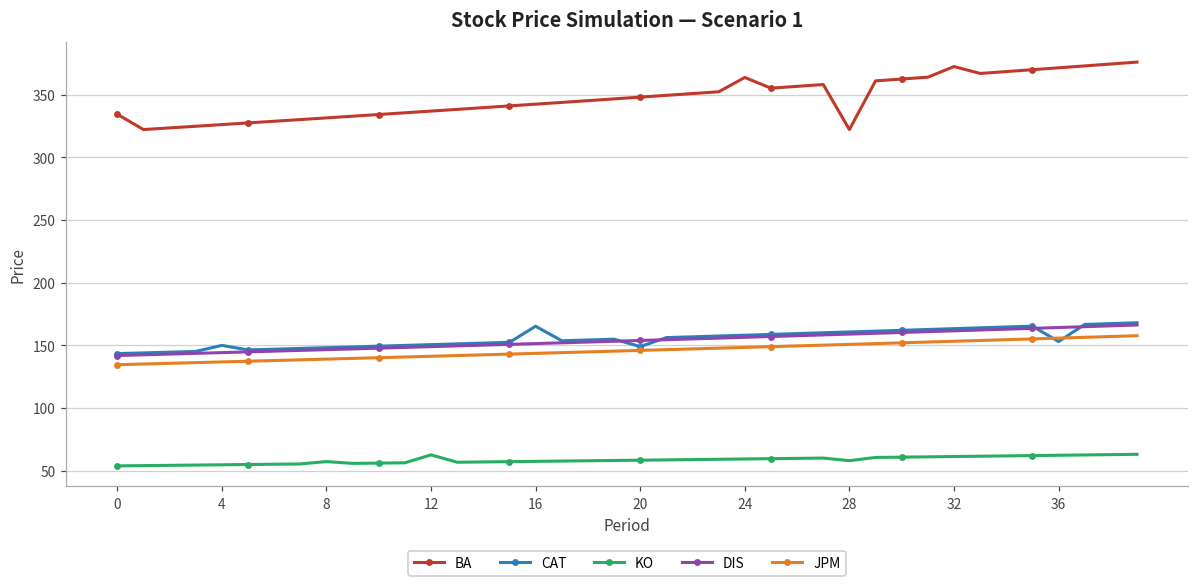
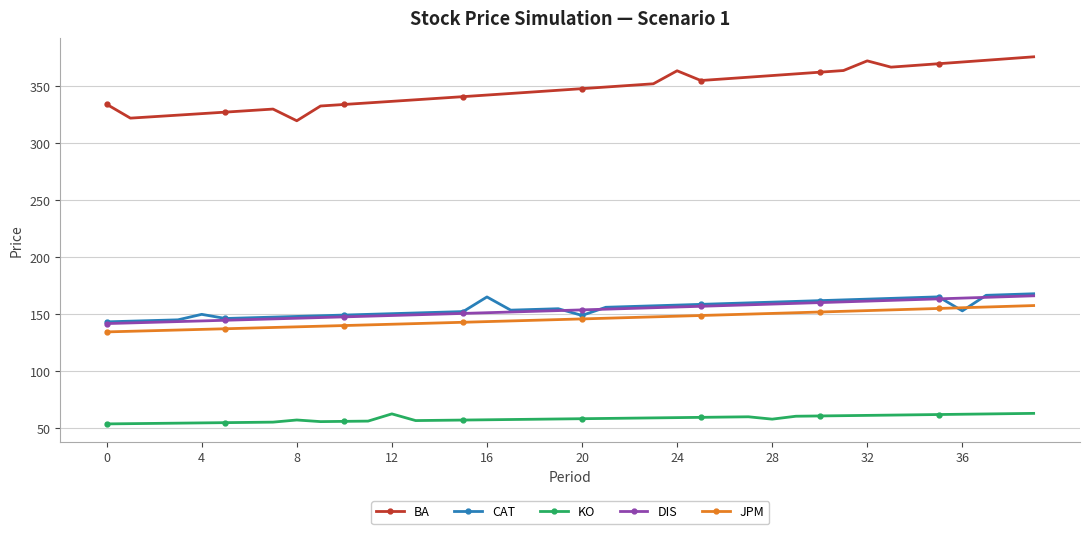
BA, 8: 331 -> 320
BA, 28: 322 -> 359
